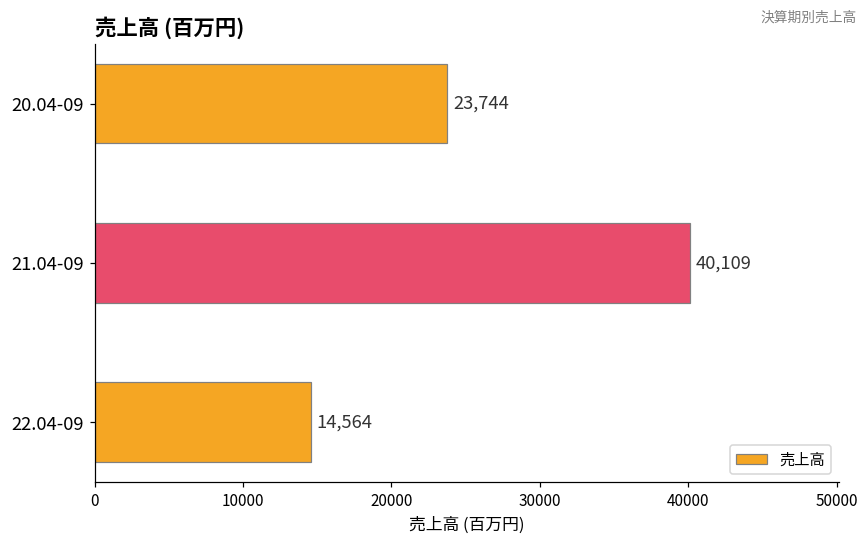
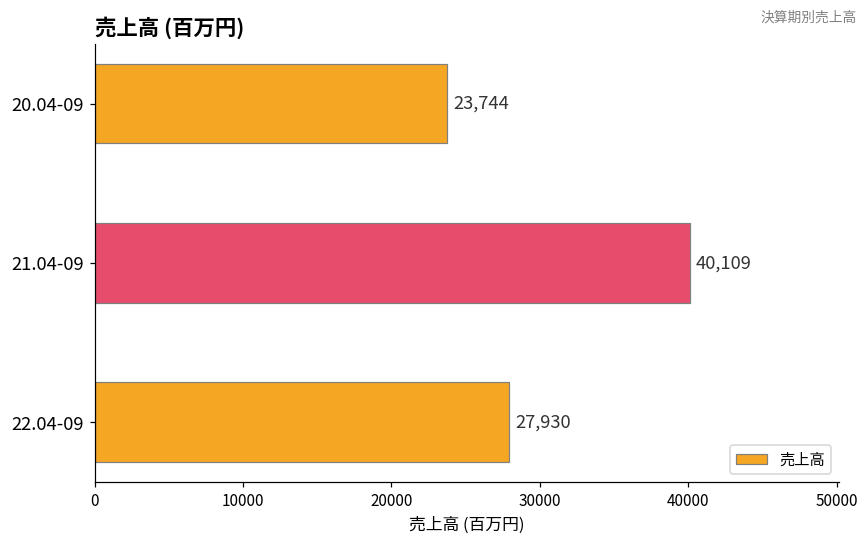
22.04-09: 14,564 -> 27,930
